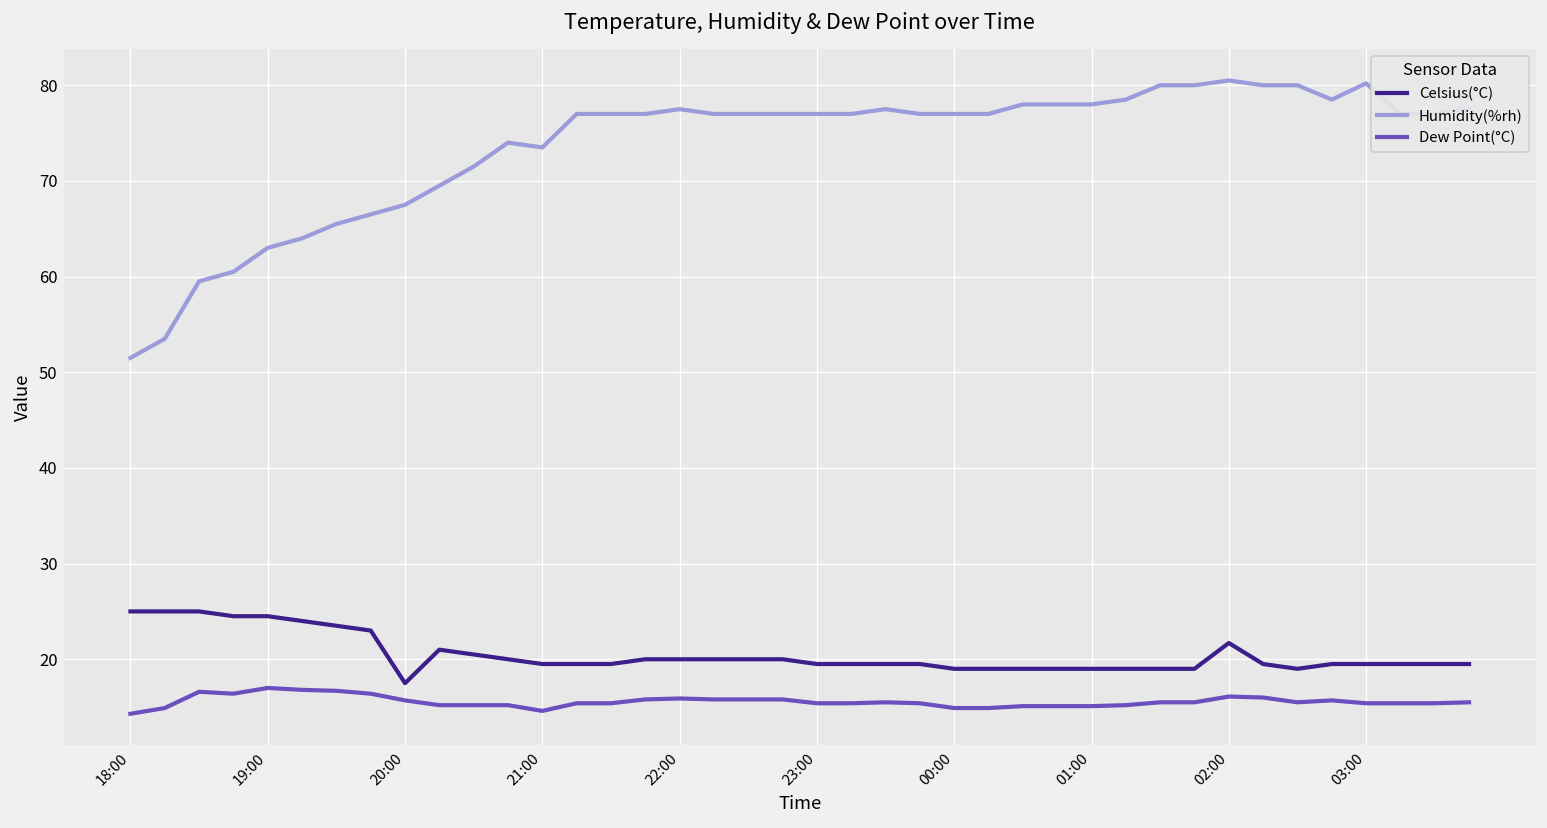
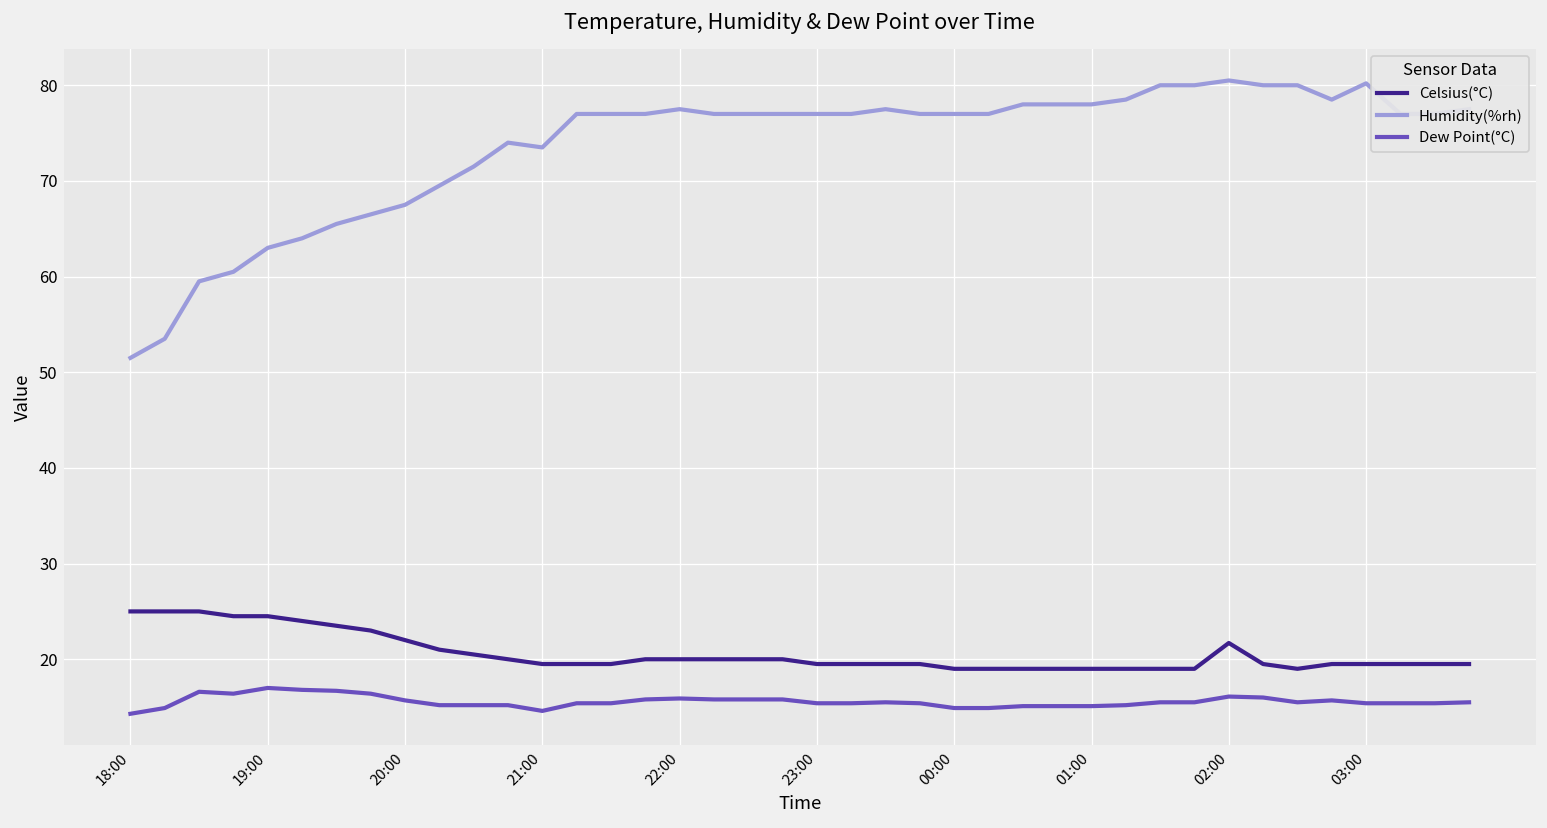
Celsius(°C), 20:00: 18 -> 22
